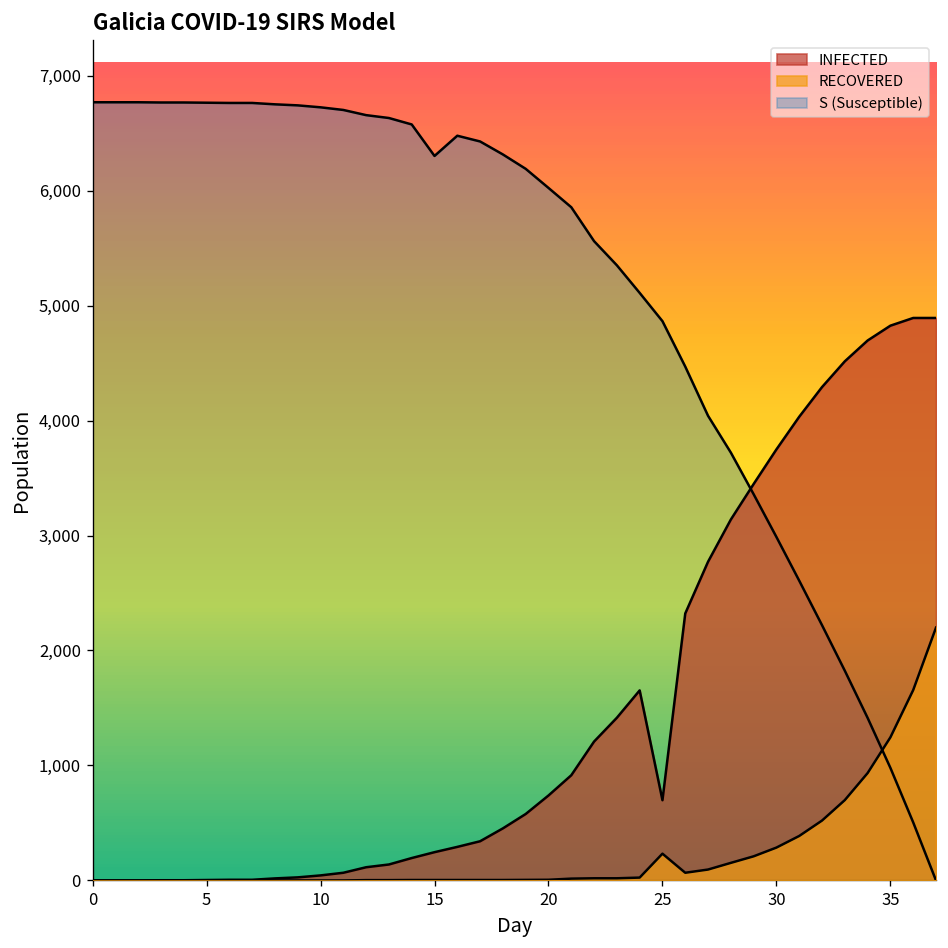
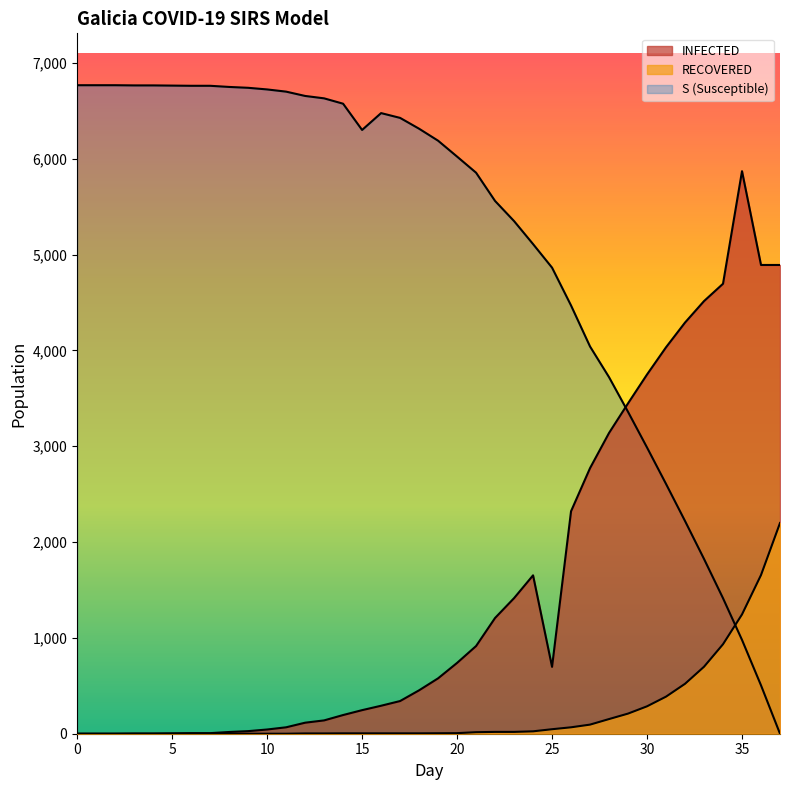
RECOVERED, 25: 200 -> 0
INFECTED, 35: 4,800 -> 5,900
